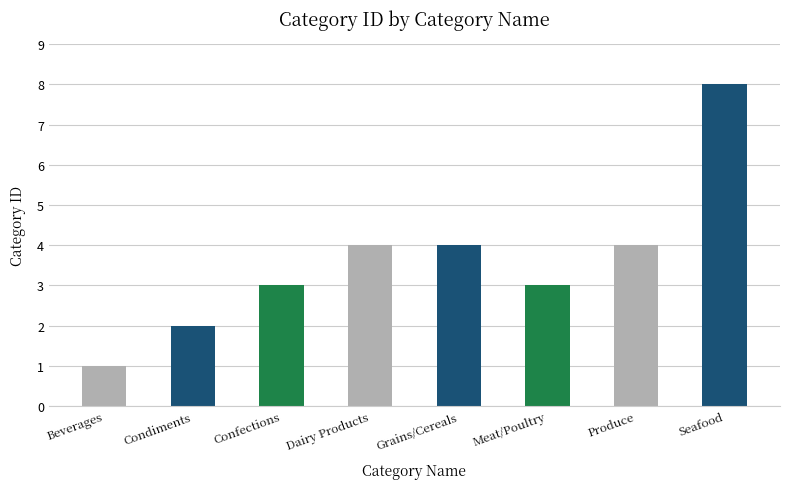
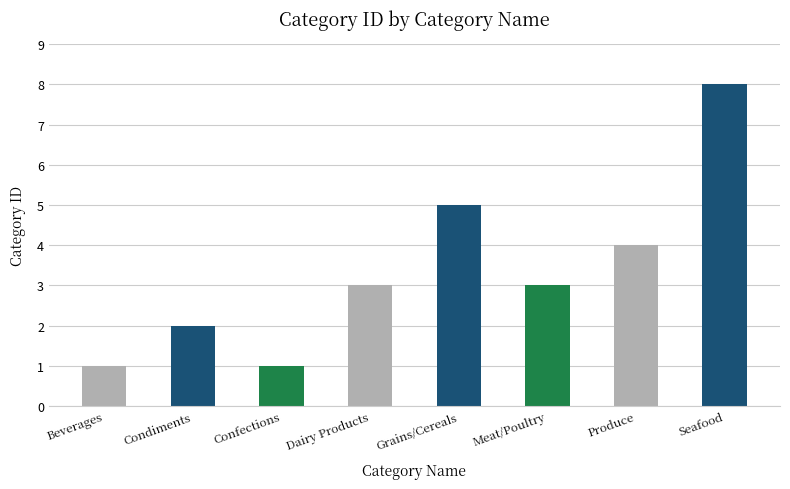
Confections: 3 -> 1
Dairy Products: 4 -> 3
Grains/Cereals: 4 -> 5
